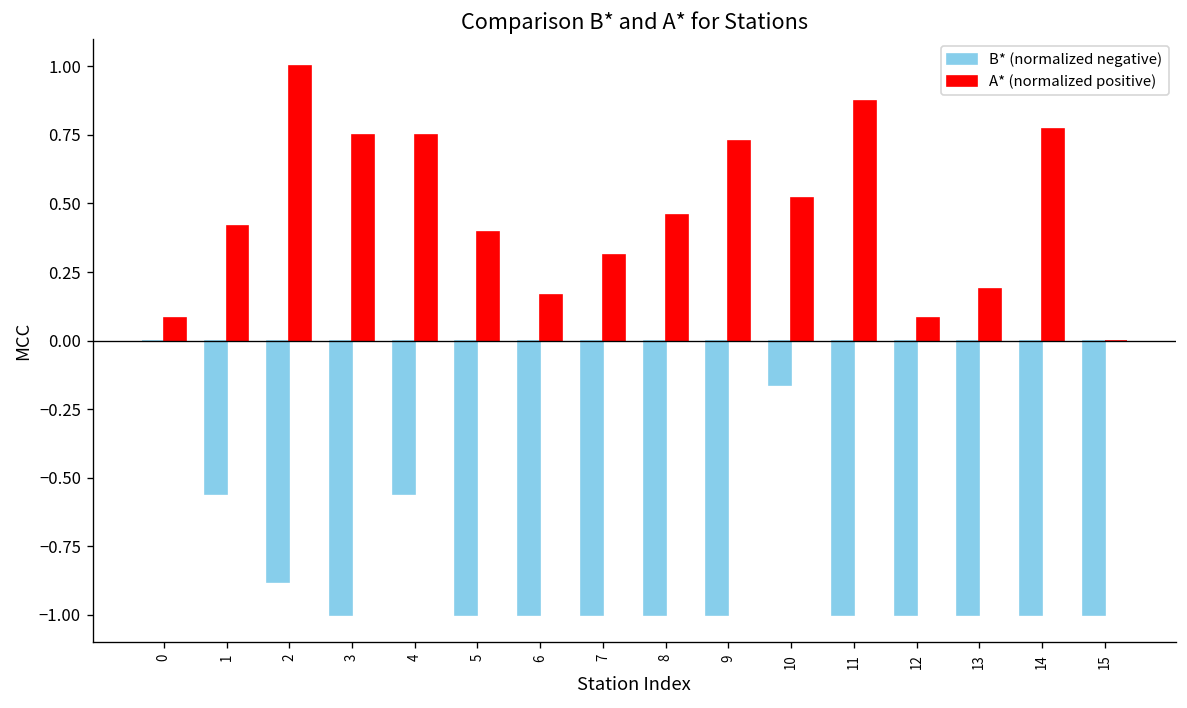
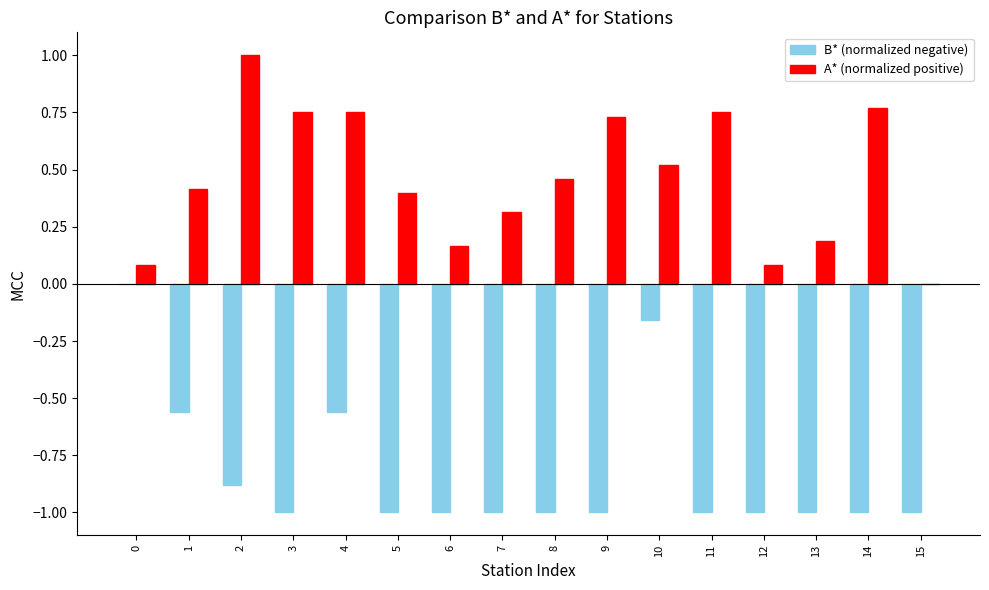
A* (normalized positive), 11: 0.88 -> 0.75
